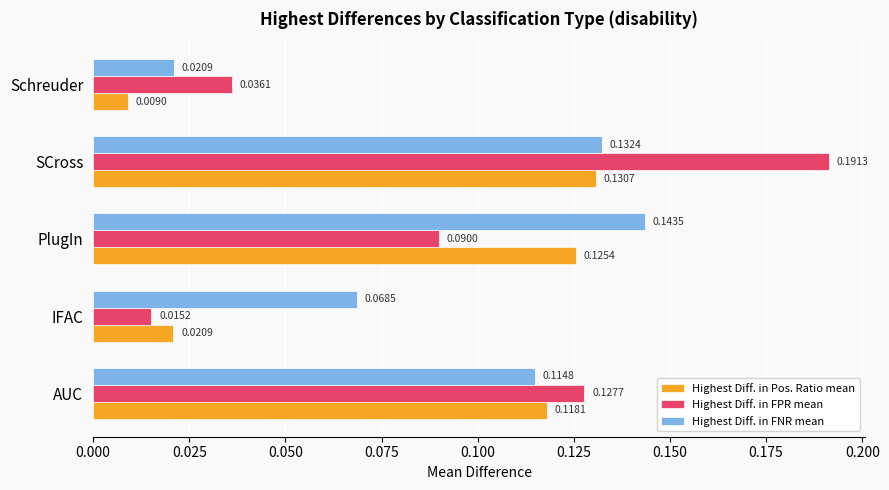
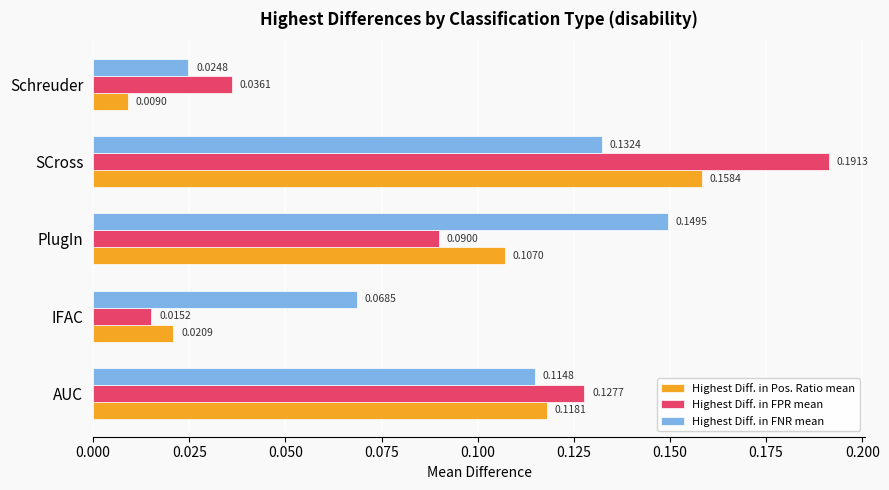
Highest Diff. in FNR mean, Schreuder: 0.0209 -> 0.0248
Highest Diff. in Pos. Ratio mean, SCross: 0.1307 -> 0.1584
Highest Diff. in FNR mean, PlugIn: 0.1435 -> 0.1495
Highest Diff. in Pos. Ratio mean, PlugIn: 0.1254 -> 0.1070
